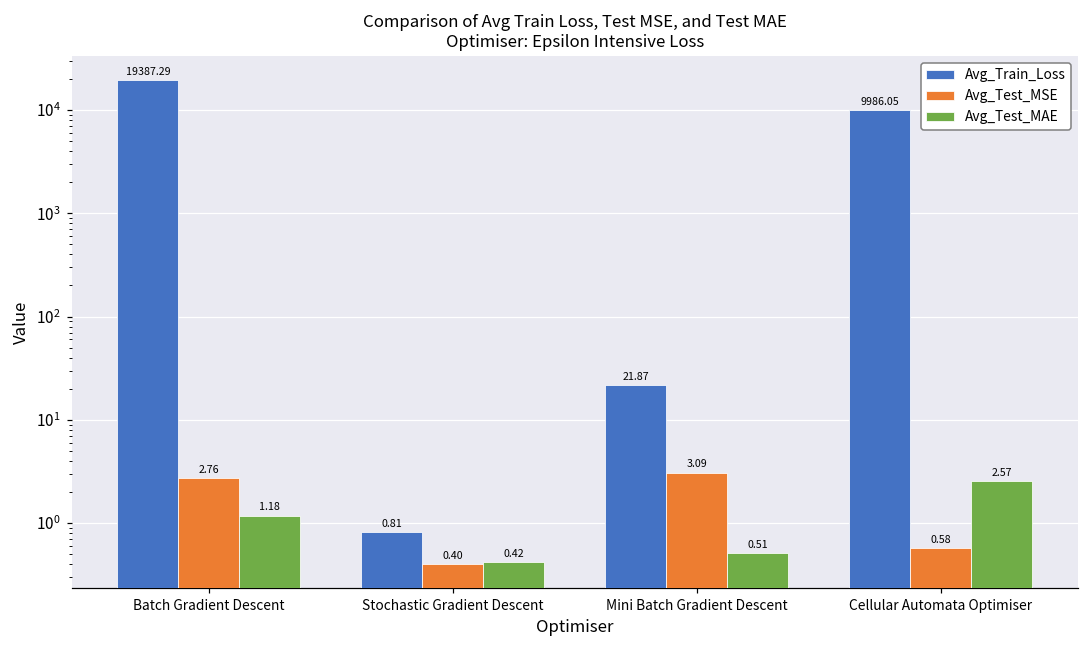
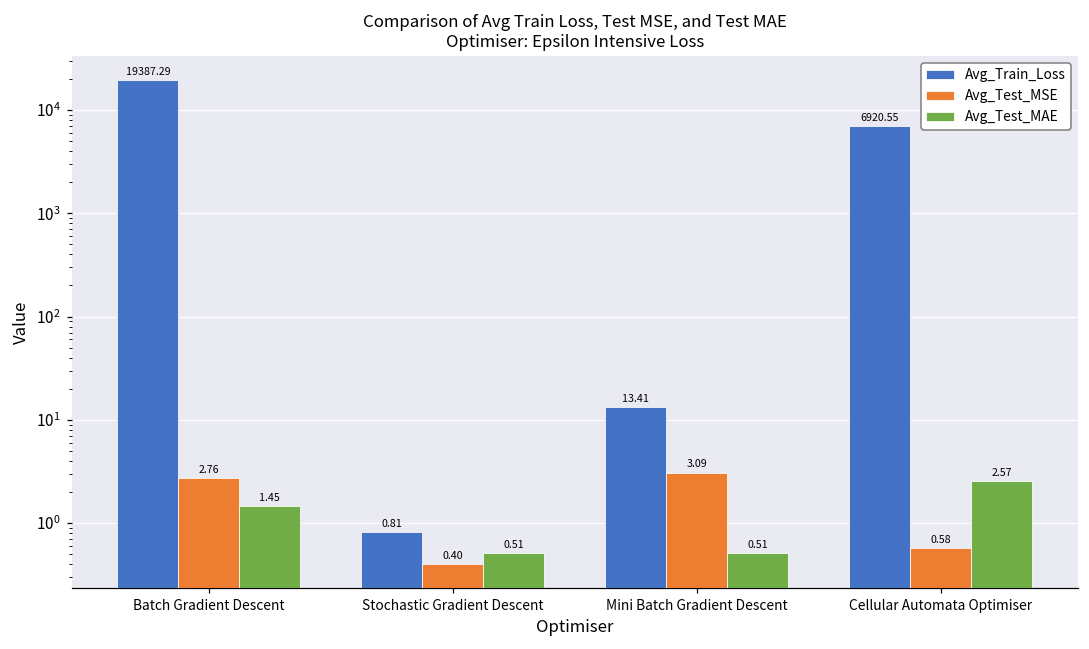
Avg_Test_MAE, Batch Gradient Descent: 1.18 -> 1.45
Avg_Test_MAE, Stochastic Gradient Descent: 0.42 -> 0.51
Avg_Train_Loss, Mini Batch Gradient Descent: 21.87 -> 13.41
Avg_Train_Loss, Cellular Automata Optimiser: 9986.05 -> 6920.55
